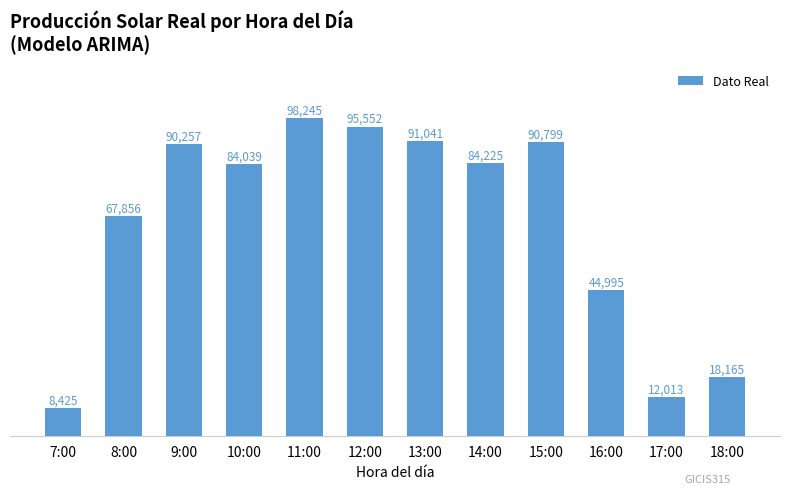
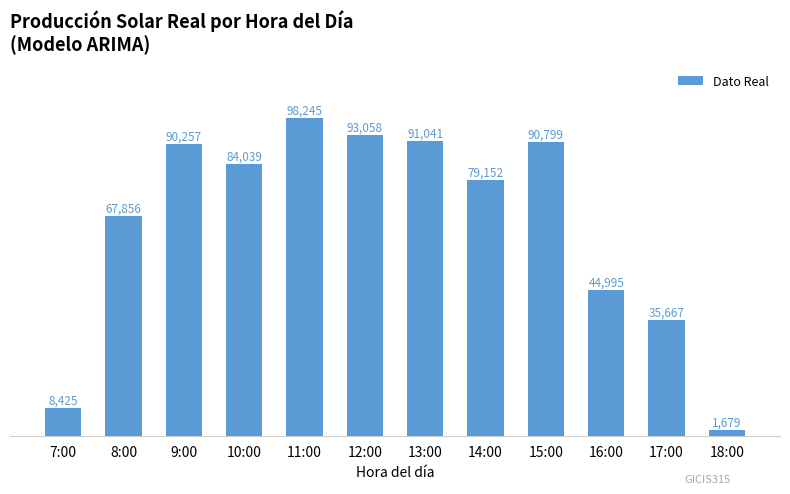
12:00: 95,552 -> 93,058
14:00: 84,225 -> 79,152
17:00: 12,013 -> 35,667
18:00: 18,165 -> 1,679
